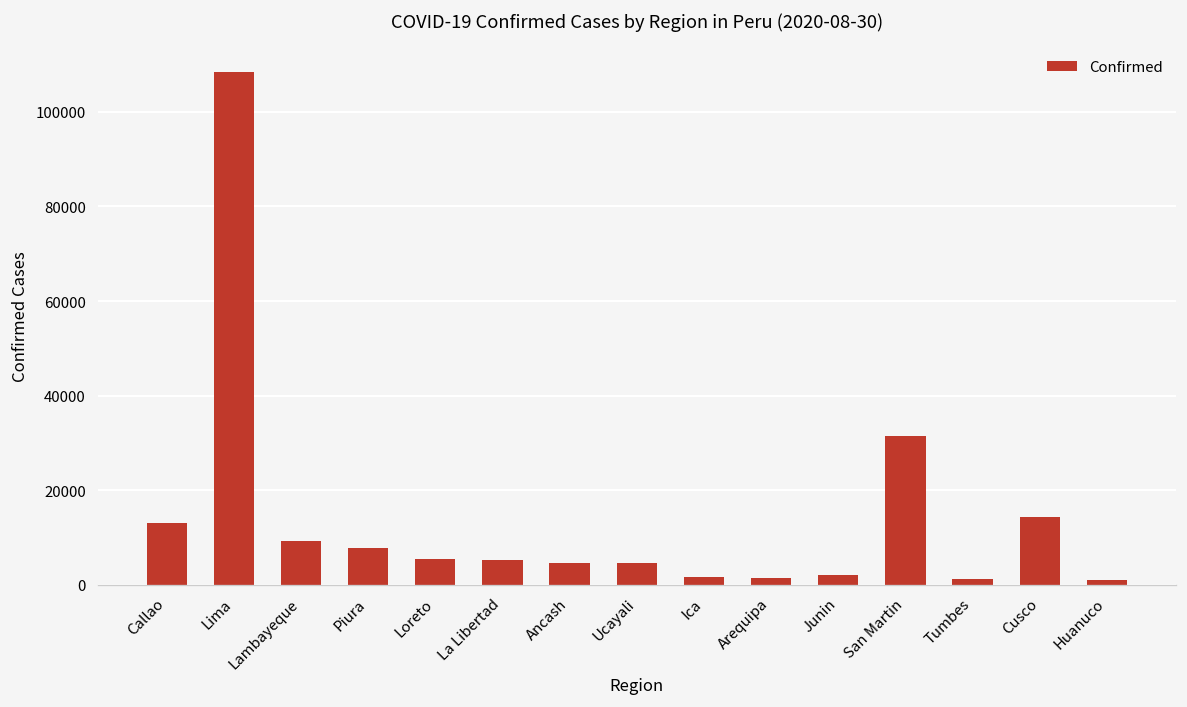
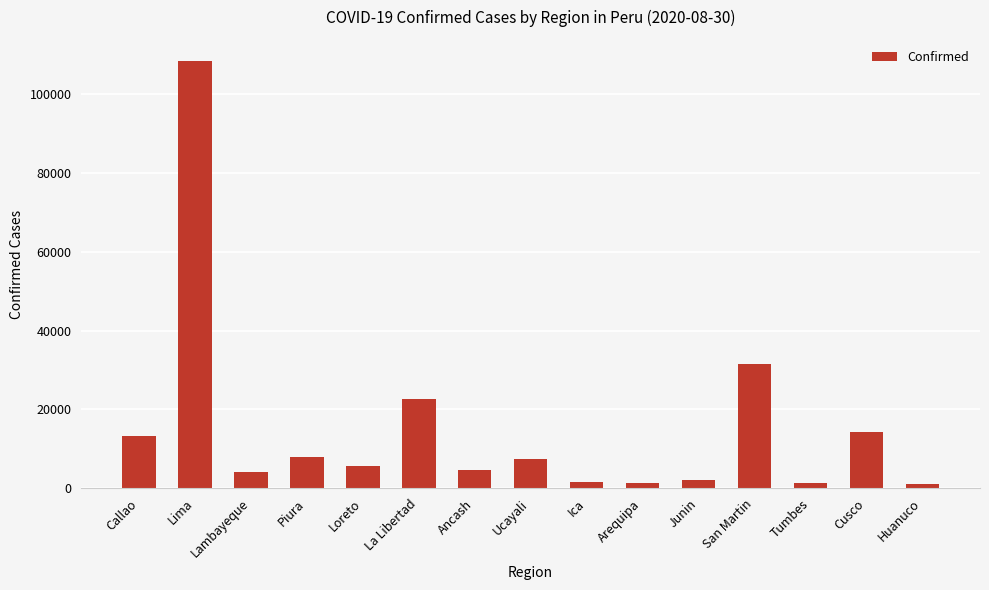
Lambayeque: 9000 -> 4000
La Libertad: 5000 -> 23000
Ucayali: 5000 -> 7000
